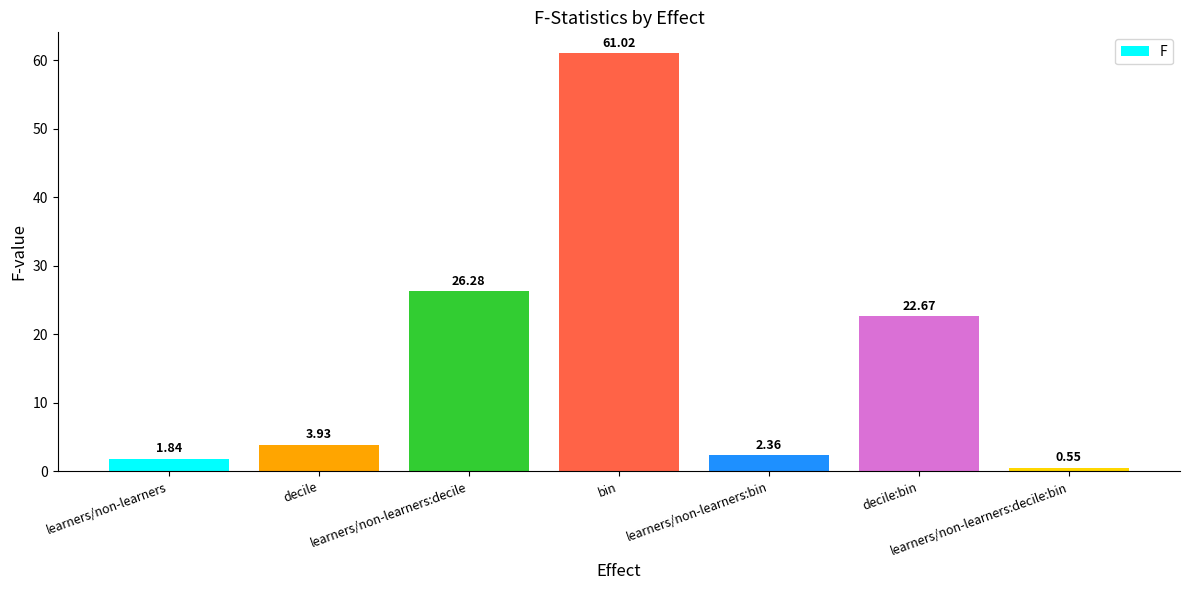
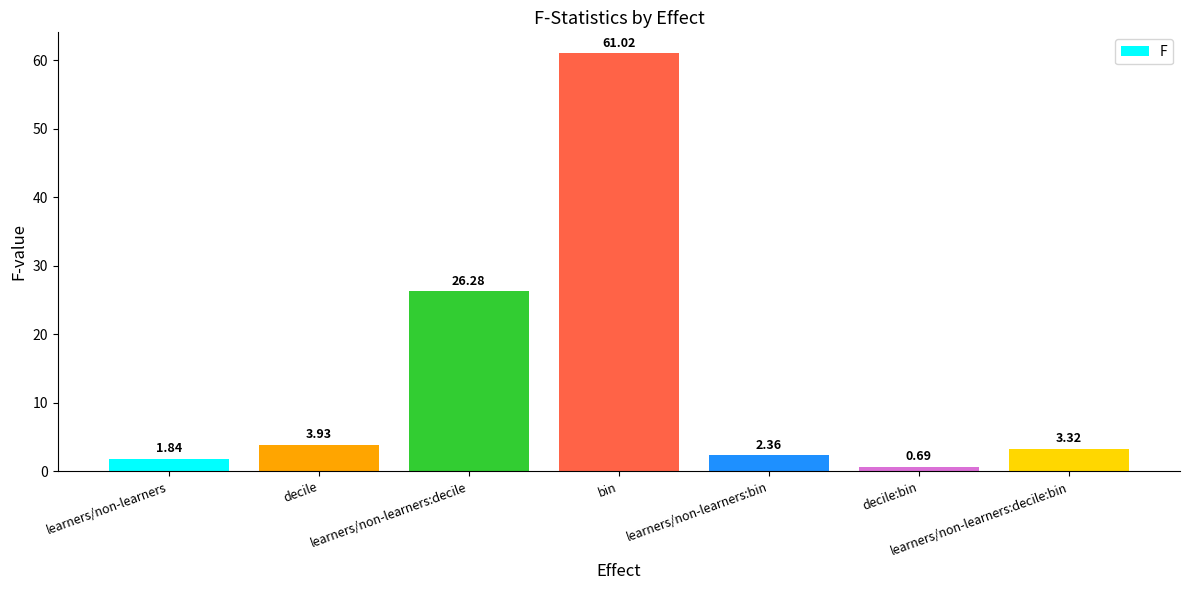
decile:bin: 22.67 -> 0.69
learners/non-learners:decile:bin: 0.55 -> 3.32
